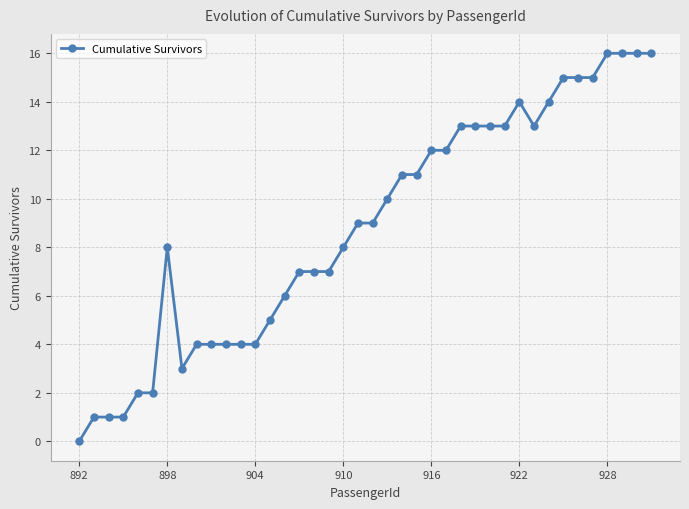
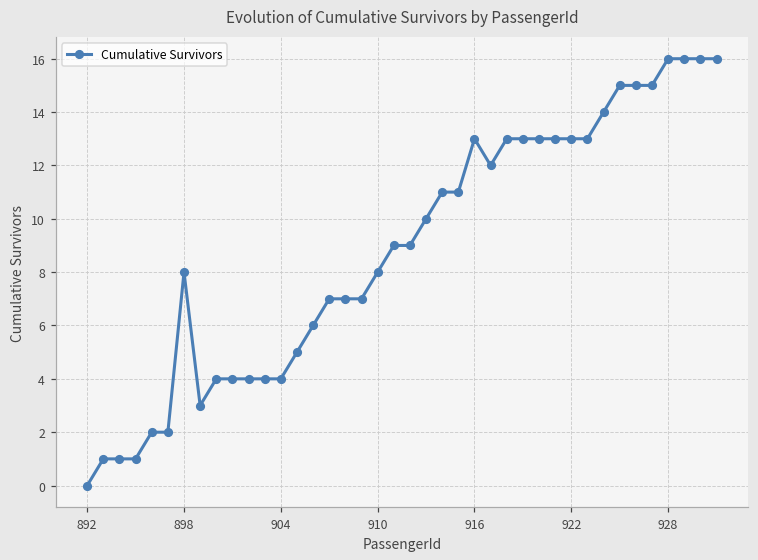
916: 12 -> 13
922: 14 -> 13
